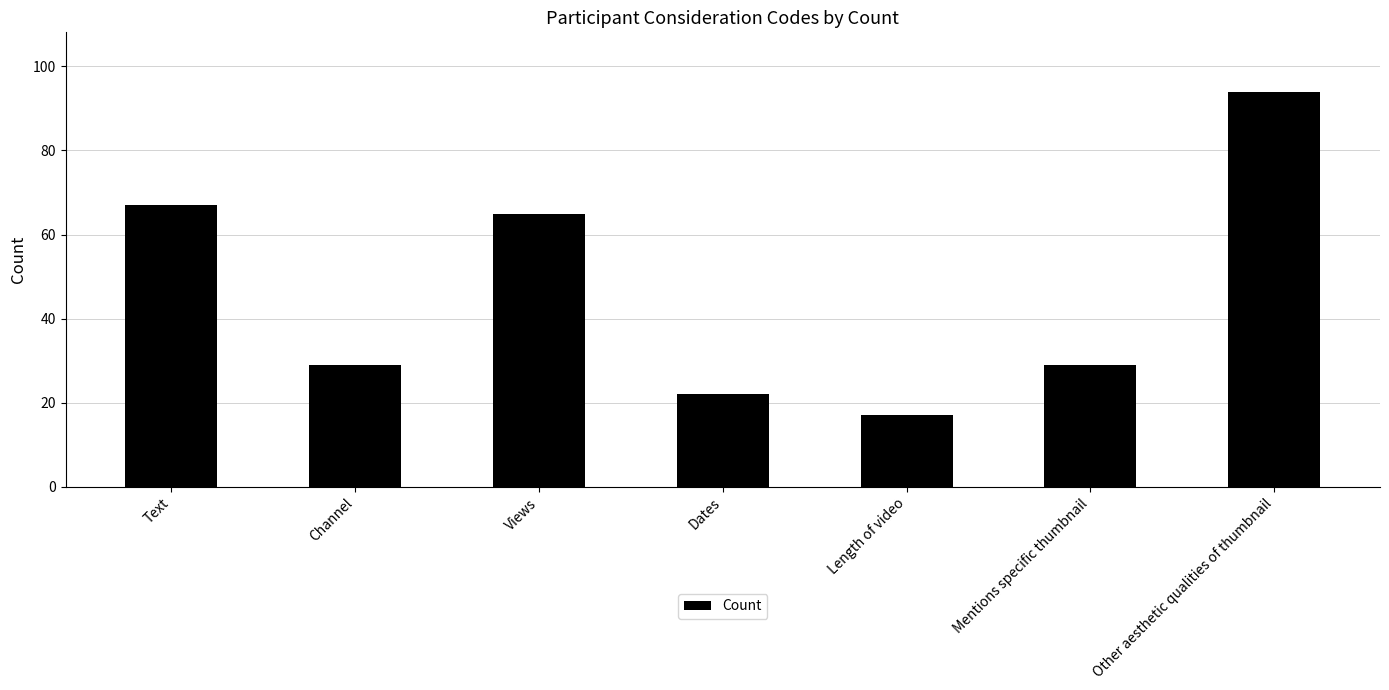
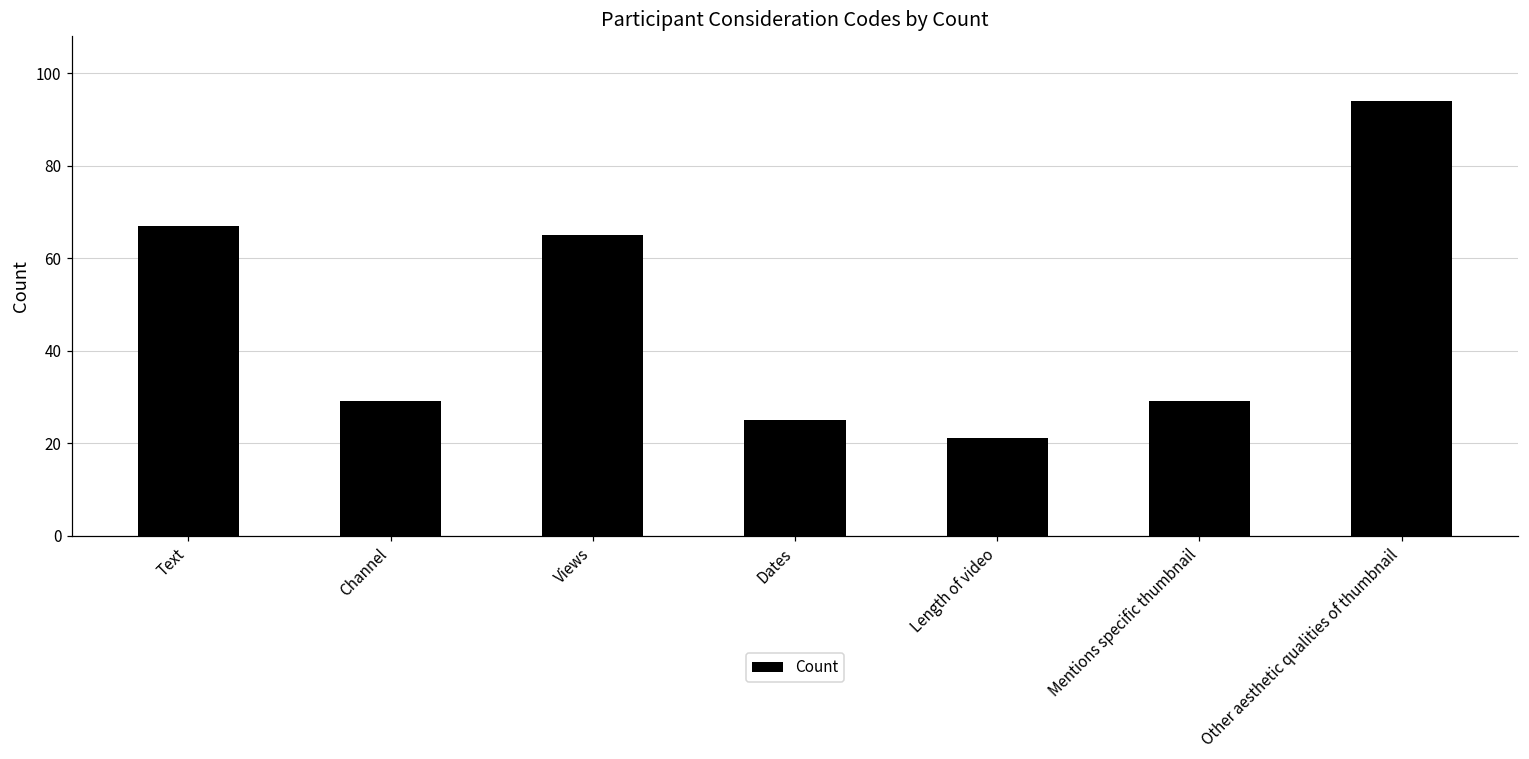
Dates: 22 -> 25
Length of video: 17 -> 21
